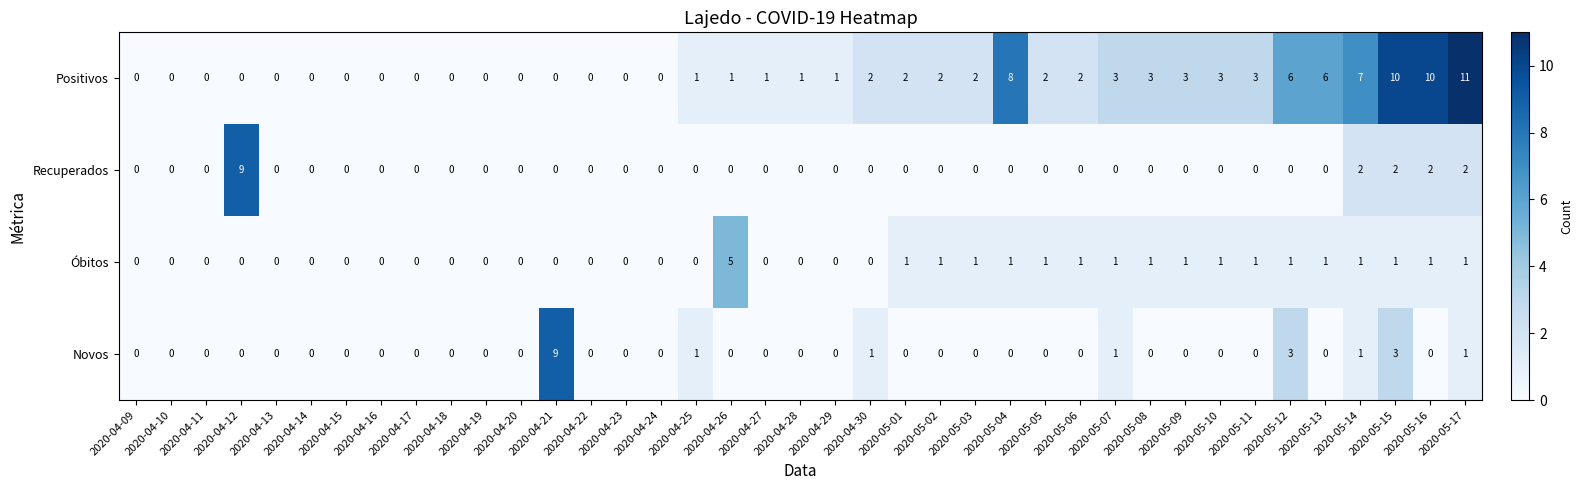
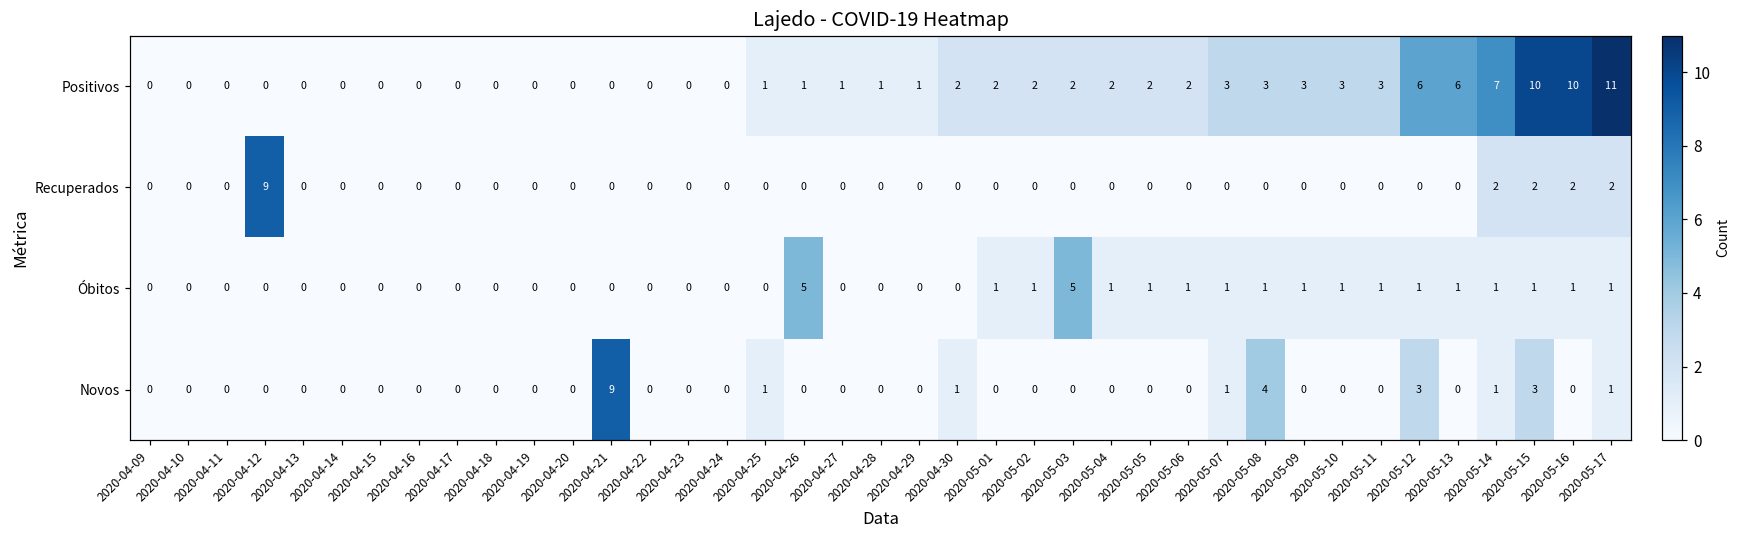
Positivos, 2020-05-04: 8 -> 2
Óbitos, 2020-05-03: 1 -> 5
Novos, 2020-05-08: 0 -> 4
